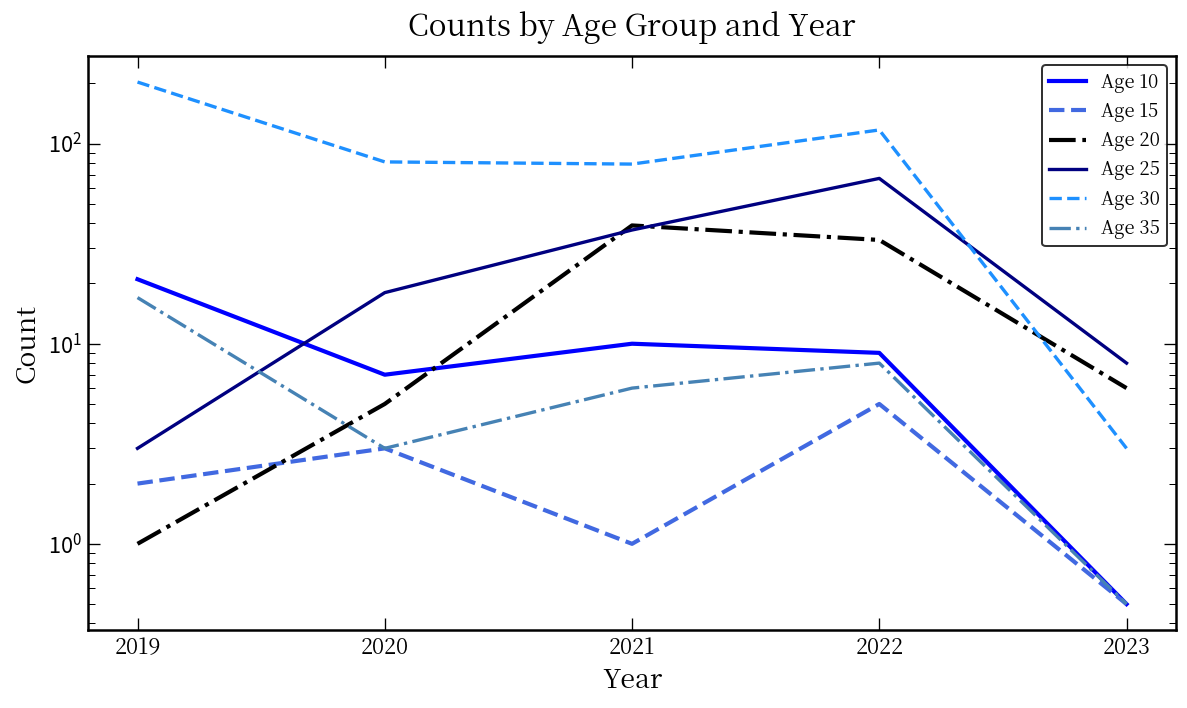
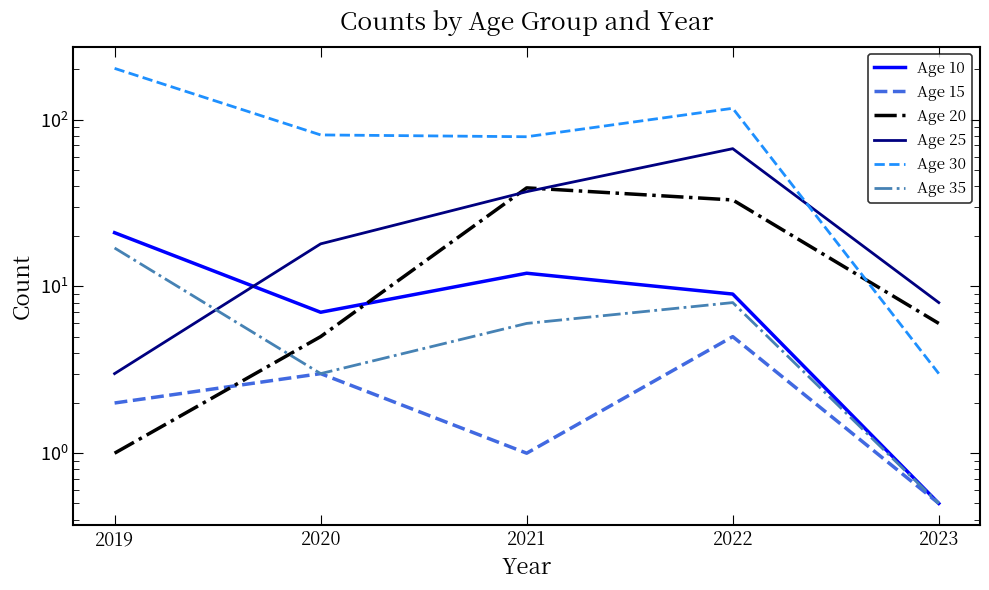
Age 10, 2021: 10 -> 12
